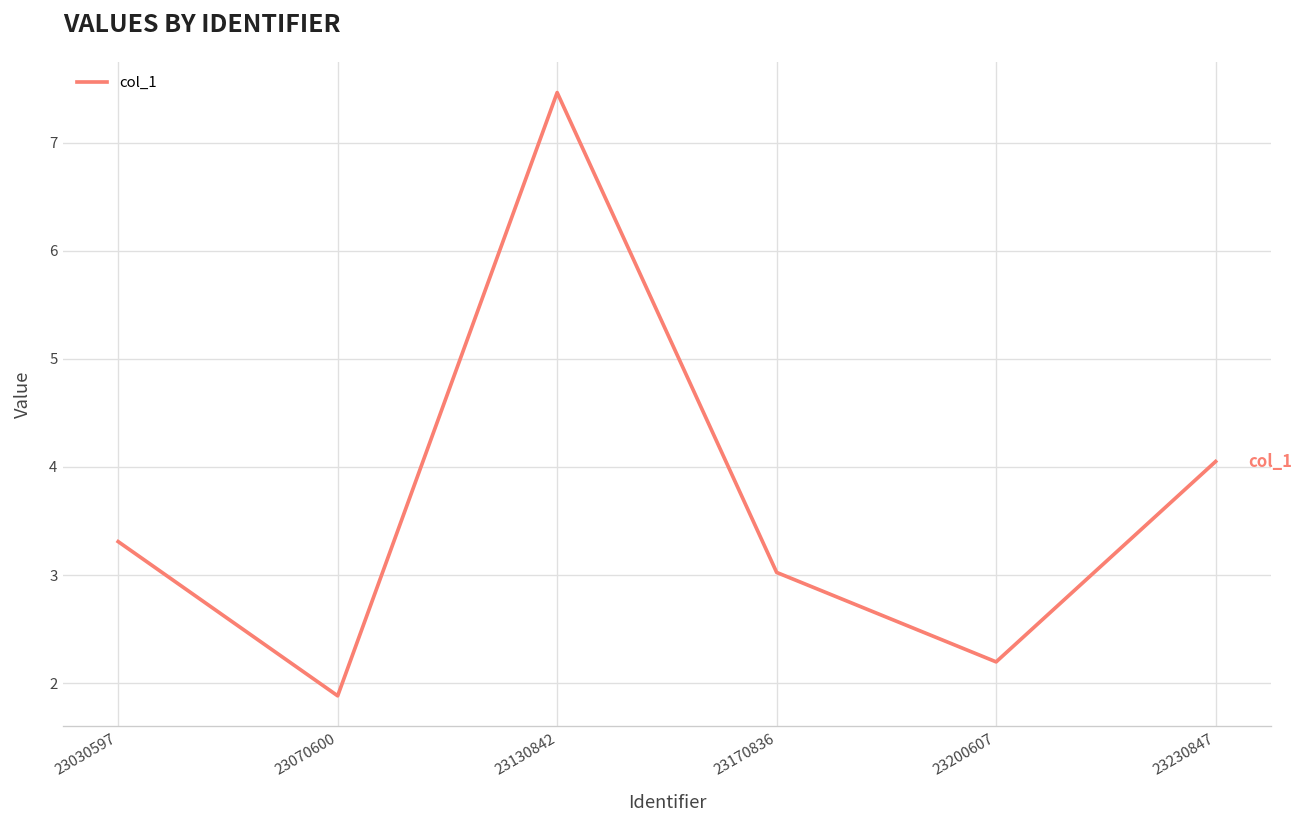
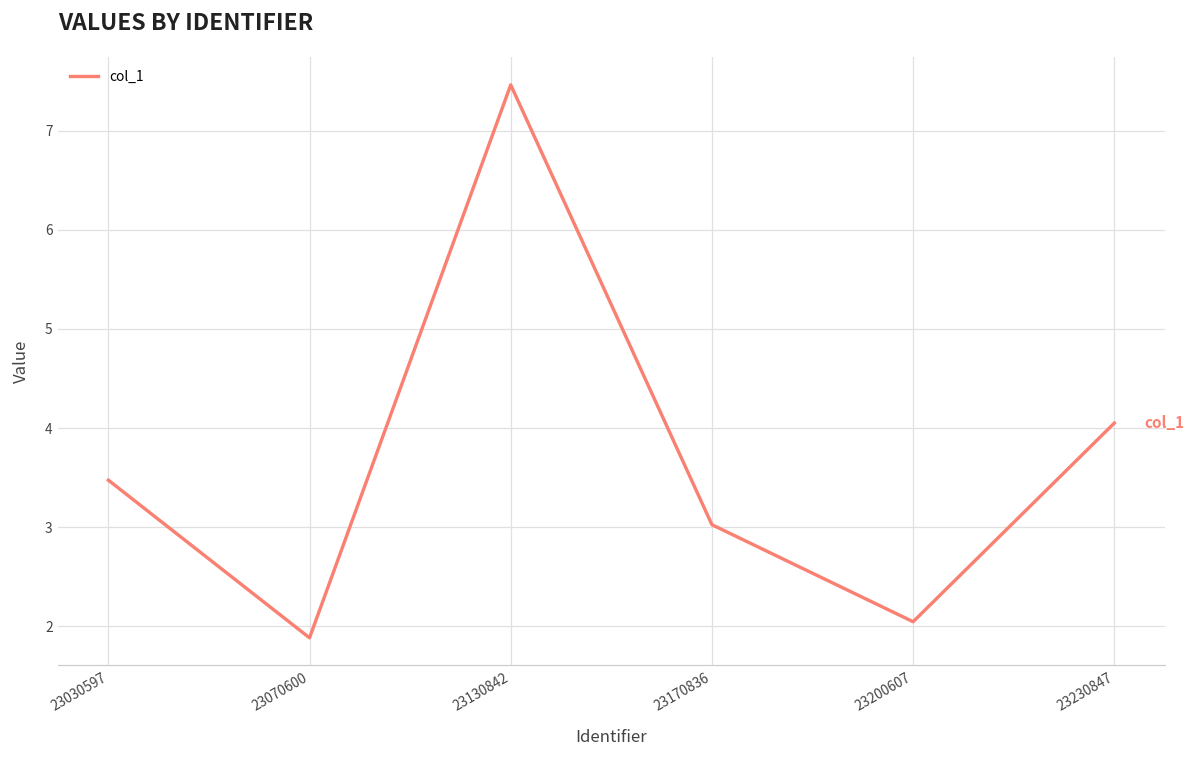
23030597: 3.3 -> 3.5
23200607: 2.2 -> 2.0
